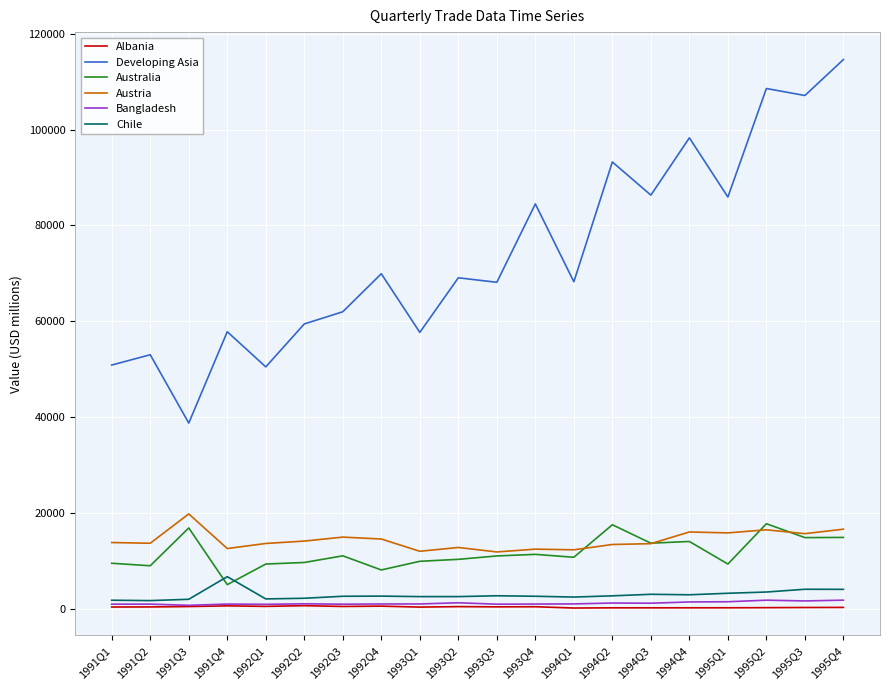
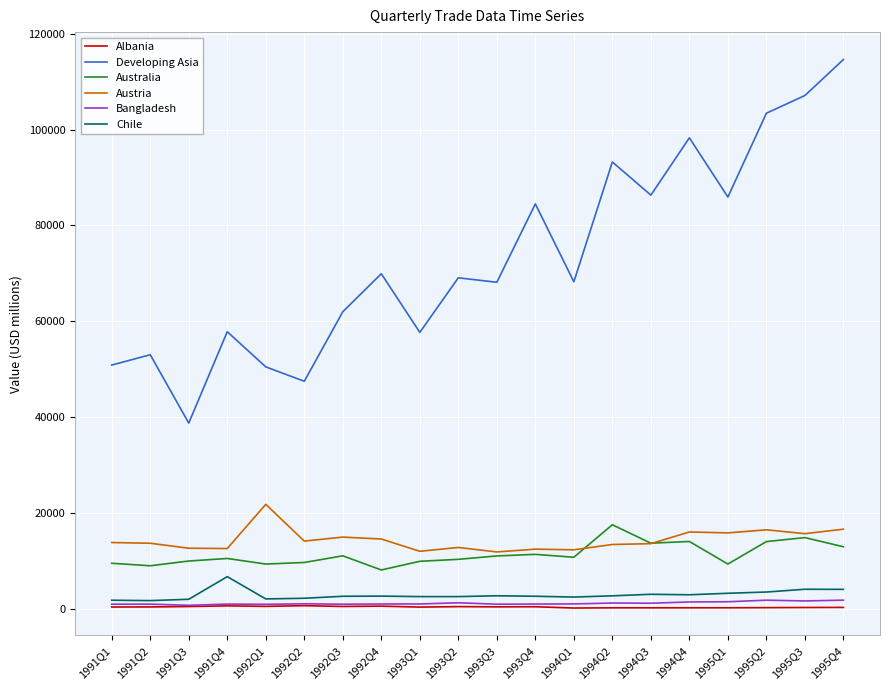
Australia, 1991Q3: 17000 -> 10000
Austria, 1991Q3: 20000 -> 13000
Australia, 1991Q4: 5000 -> 10000
Austria, 1992Q1: 14000 -> 22000
Developing Asia, 1992Q2: 59000 -> 47000
Developing Asia, 1995Q2: 109000 -> 103000
Australia, 1995Q2: 18000 -> 14000
Australia, 1995Q4: 15000 -> 13000
